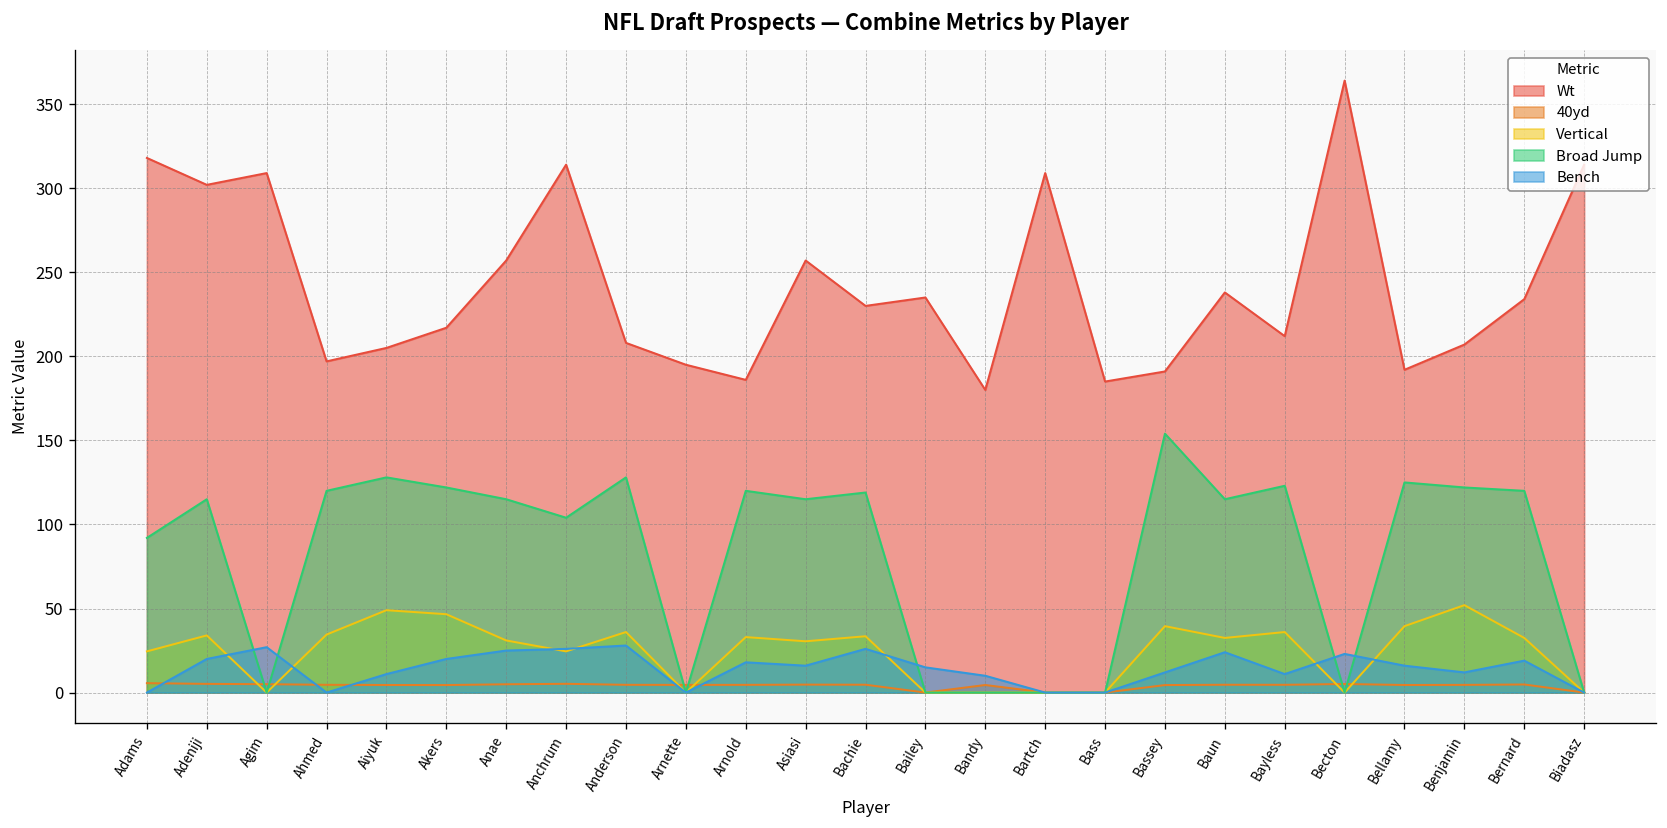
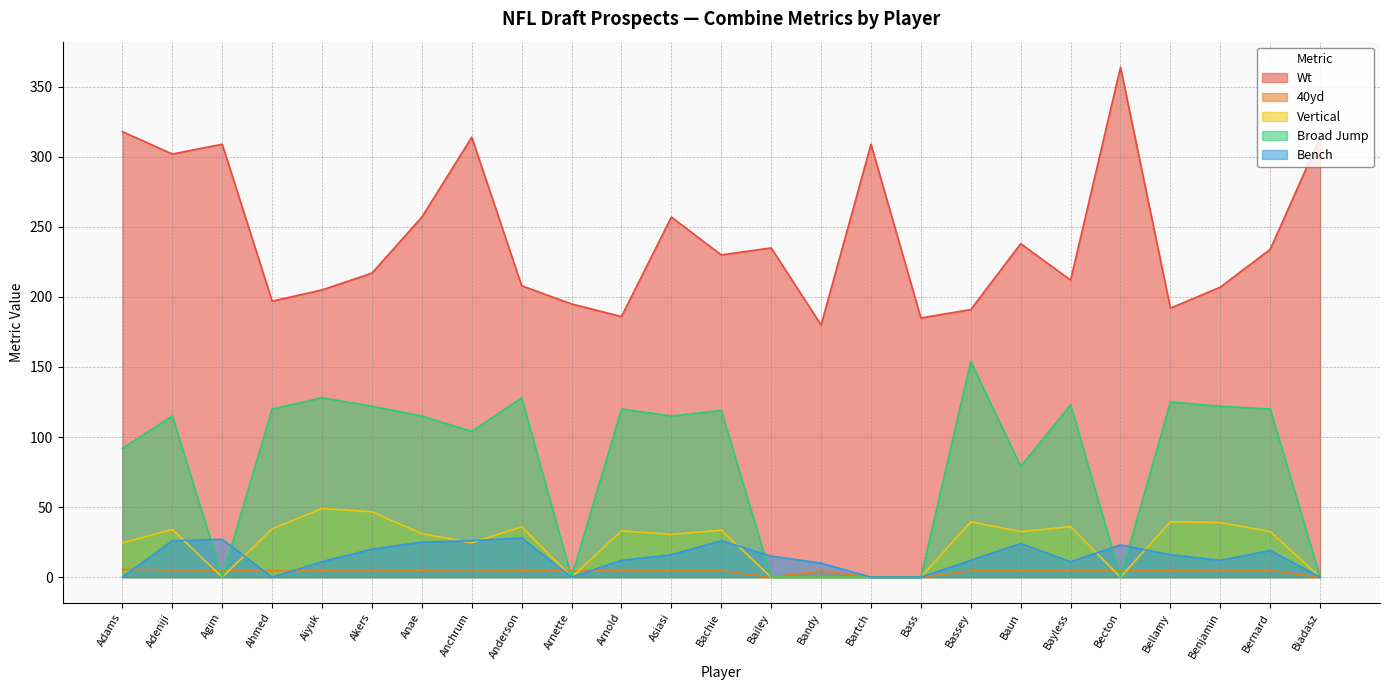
Bench, Adeniji: 20 -> 26
Bench, Arnold: 18 -> 12
Broad Jump, Baun: 115 -> 79
Vertical, Benjamin: 52 -> 39
